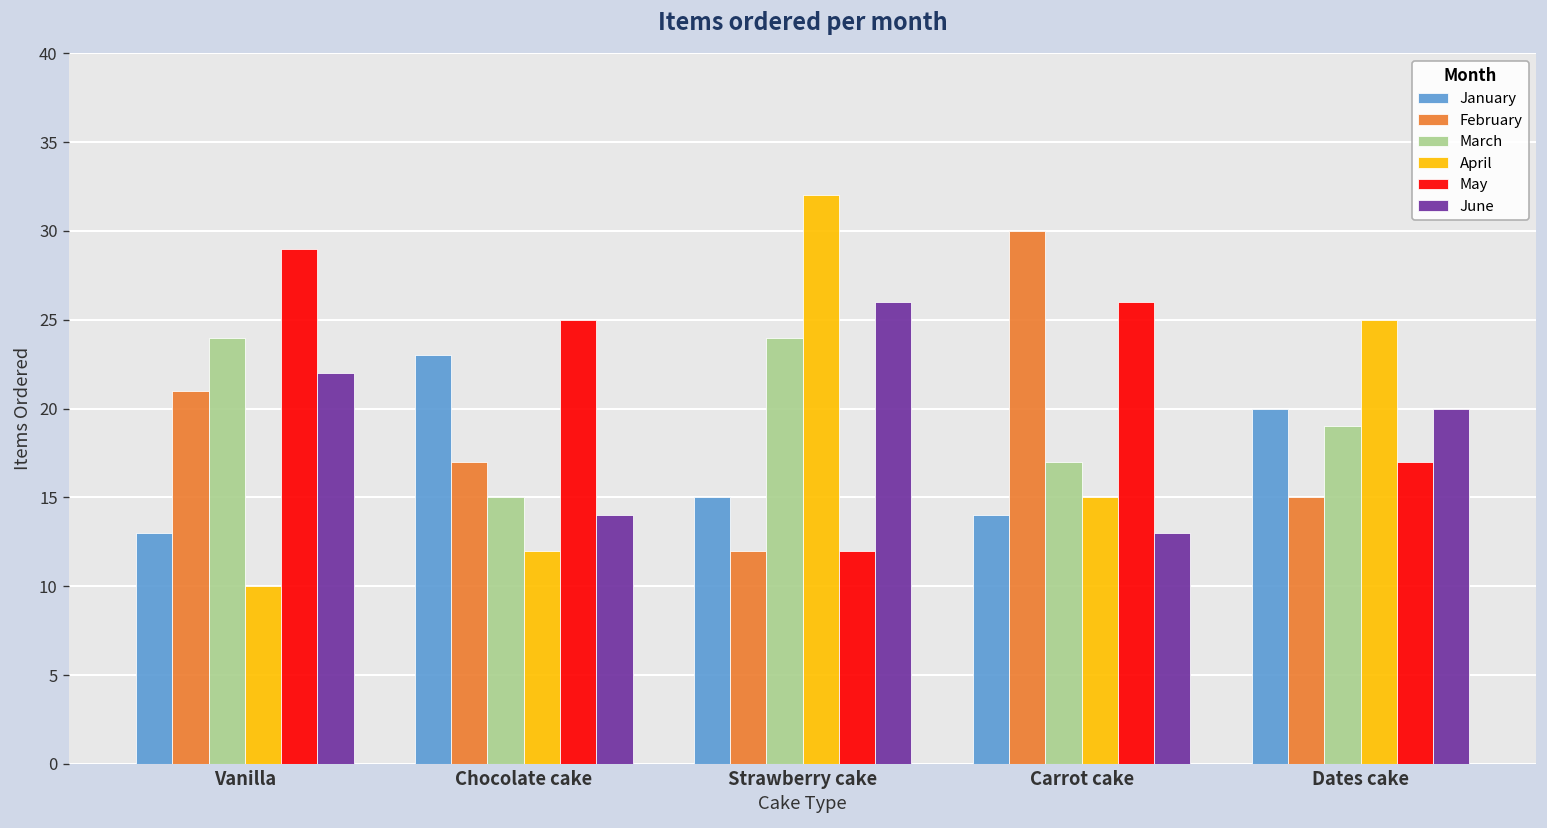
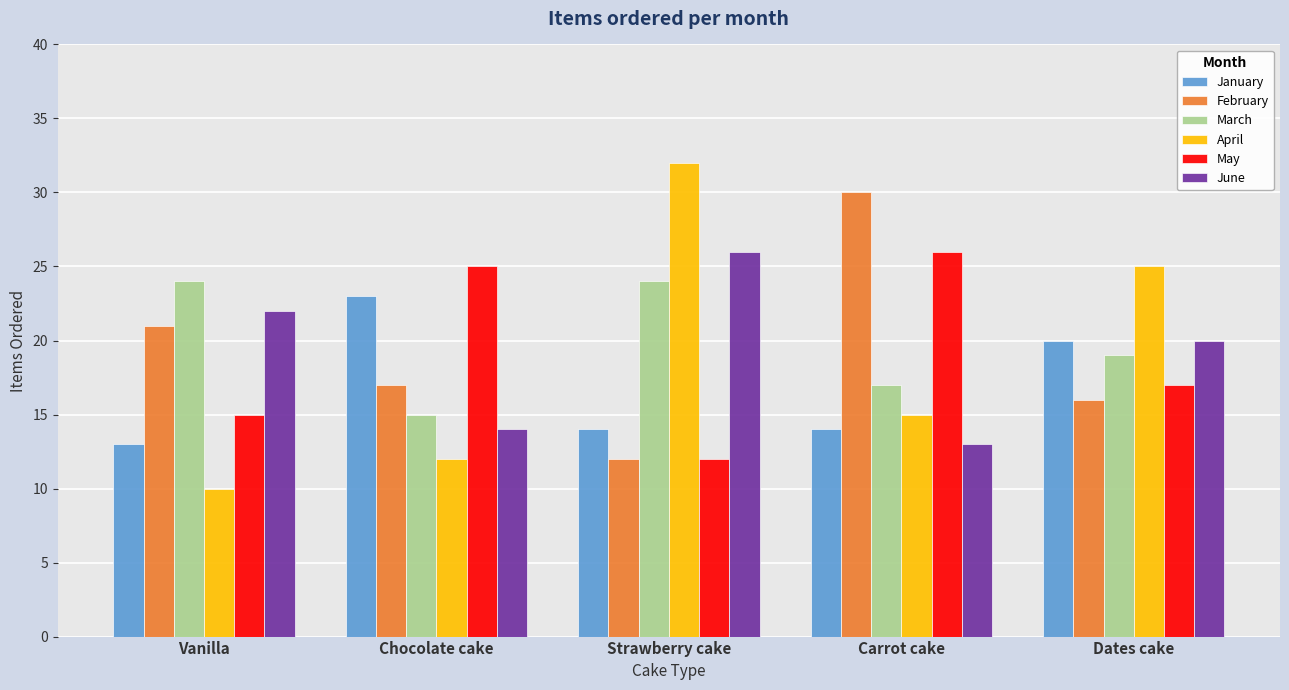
May, Vanilla: 29 -> 15
January, Strawberry cake: 15 -> 14
February, Dates cake: 15 -> 16
